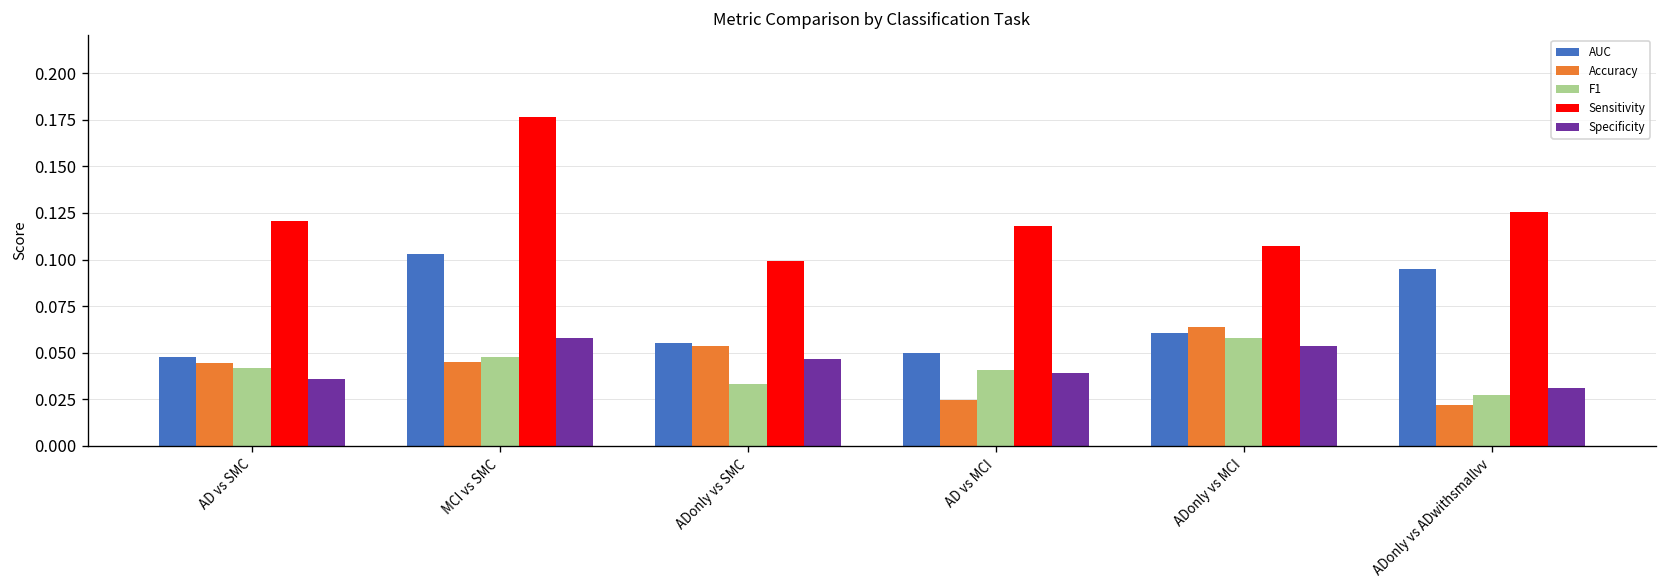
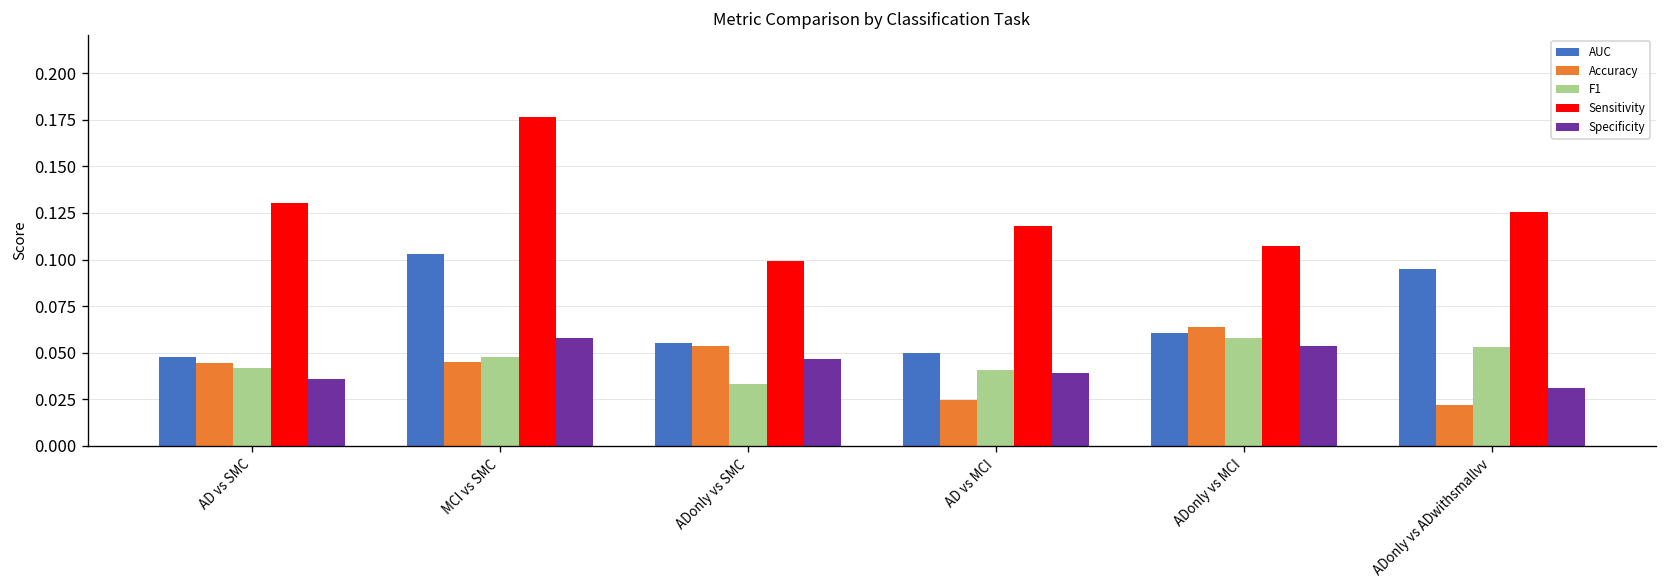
Sensitivity, AD vs SMC: 0.121 -> 0.130
F1, ADonly vs ADwithsmallvv: 0.027 -> 0.053
